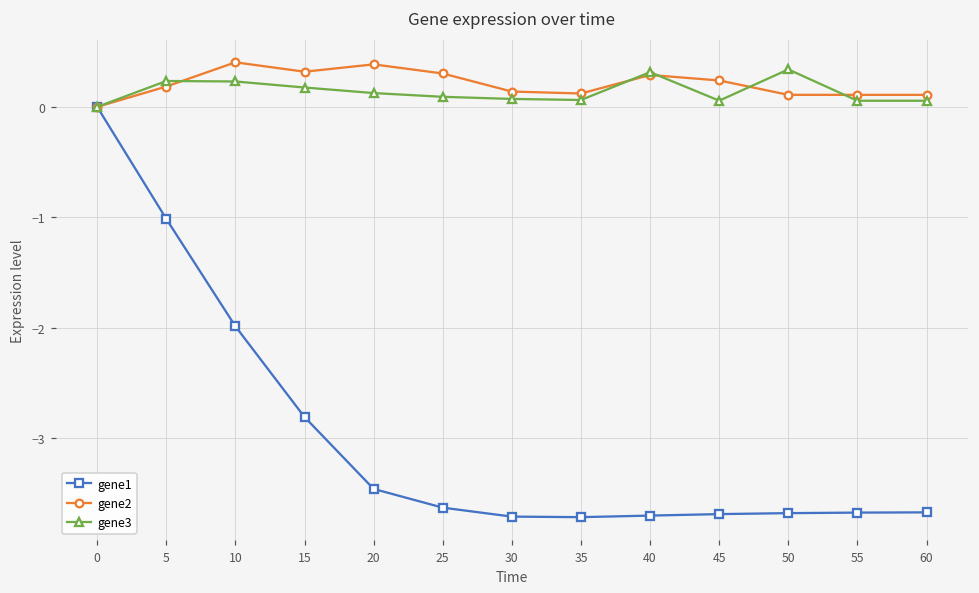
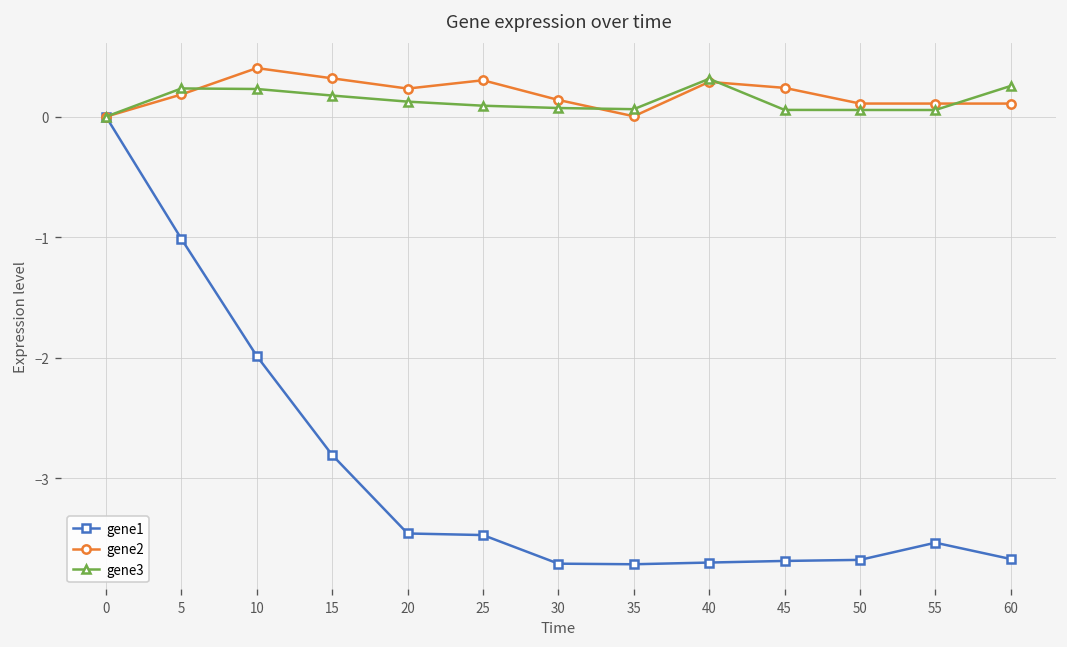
gene2, 20: 0.38 -> 0.23
gene1, 25: -3.63 -> -3.47
gene2, 35: 0.12 -> 0.00
gene3, 50: 0.34 -> 0.06
gene1, 55: -3.67 -> -3.53
gene3, 60: 0.06 -> 0.26
